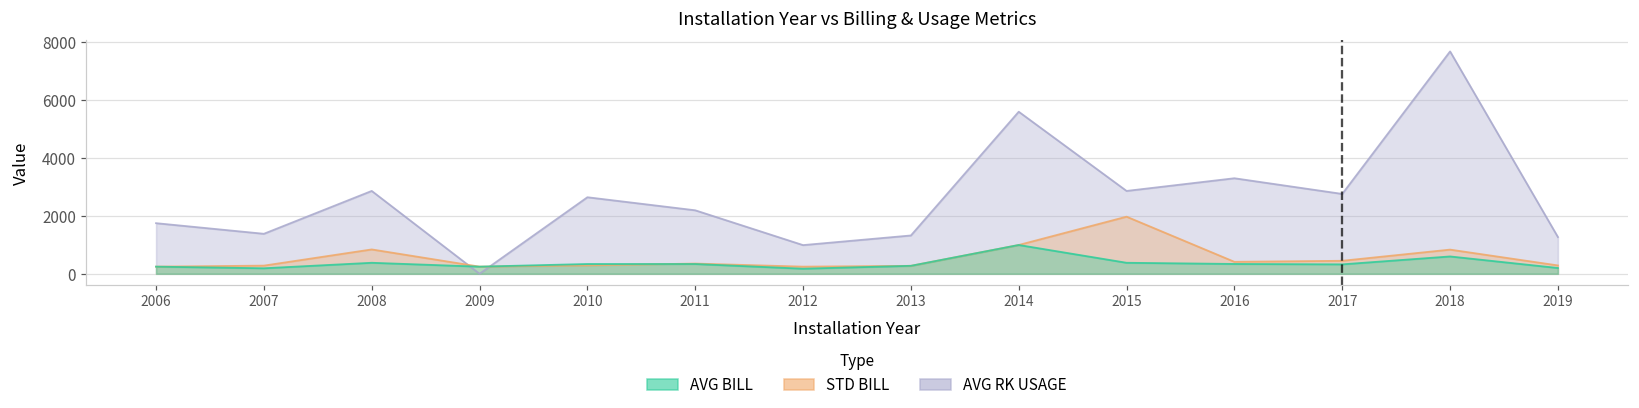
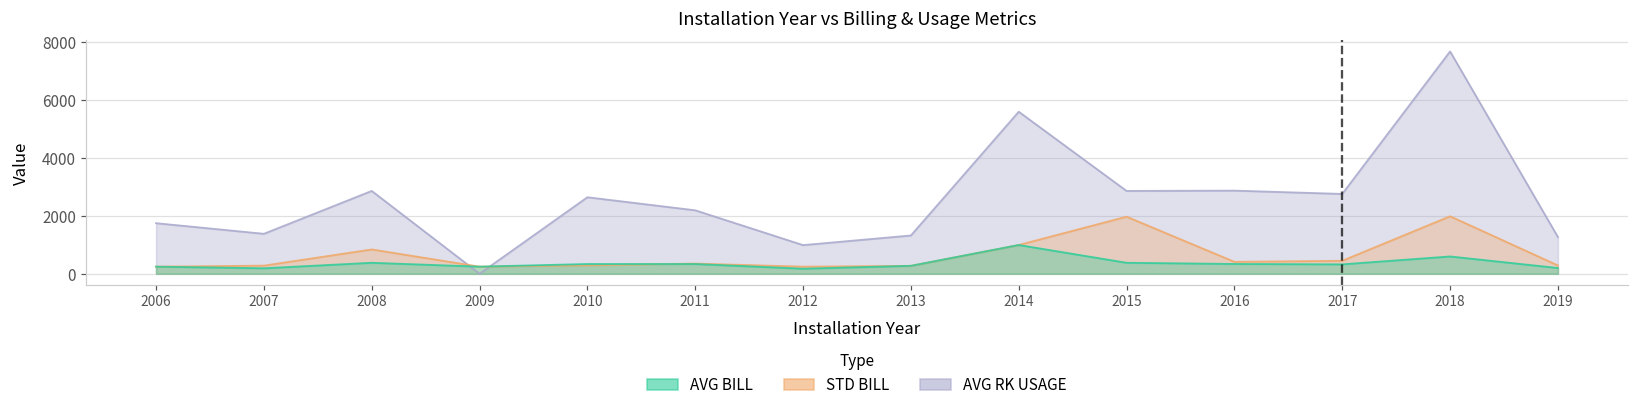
AVG RK USAGE, 2016: 3300 -> 2900
STD BILL, 2018: 800 -> 2000
